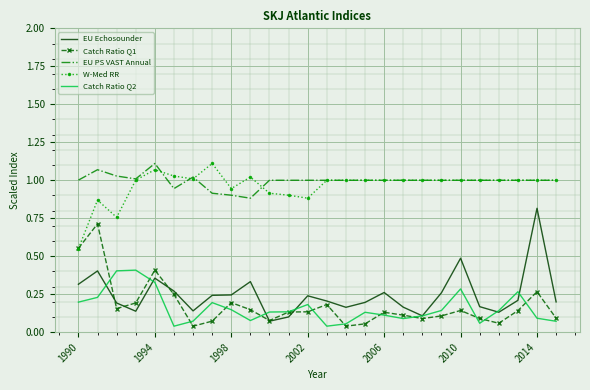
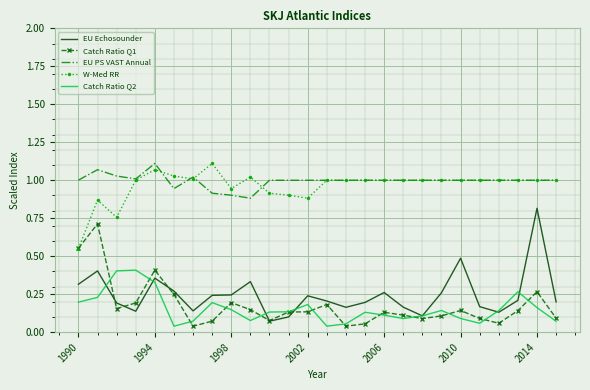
Catch Ratio Q2, 2010: 0.28 -> 0.09
Catch Ratio Q2, 2014: 0.09 -> 0.16
